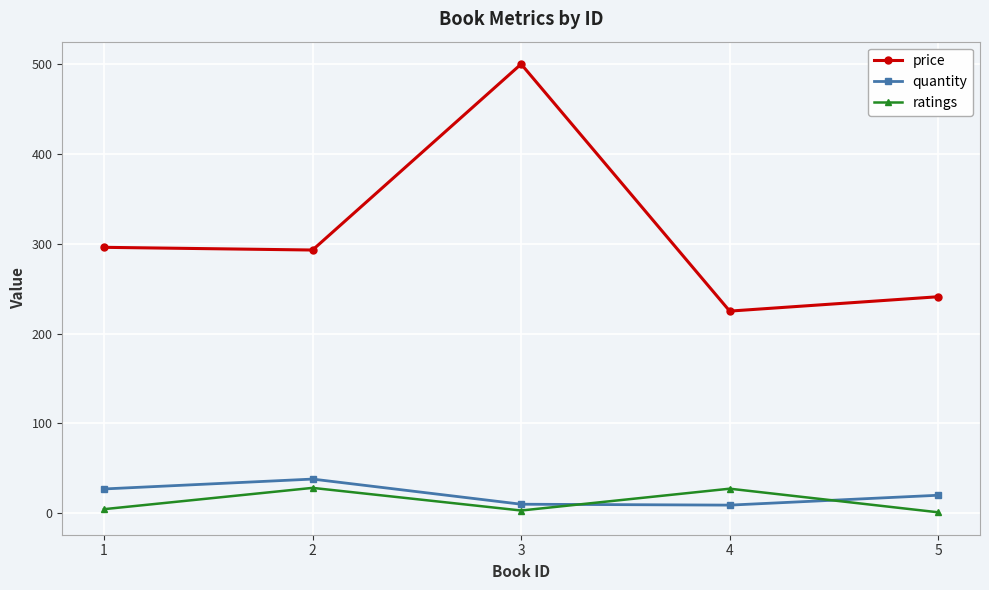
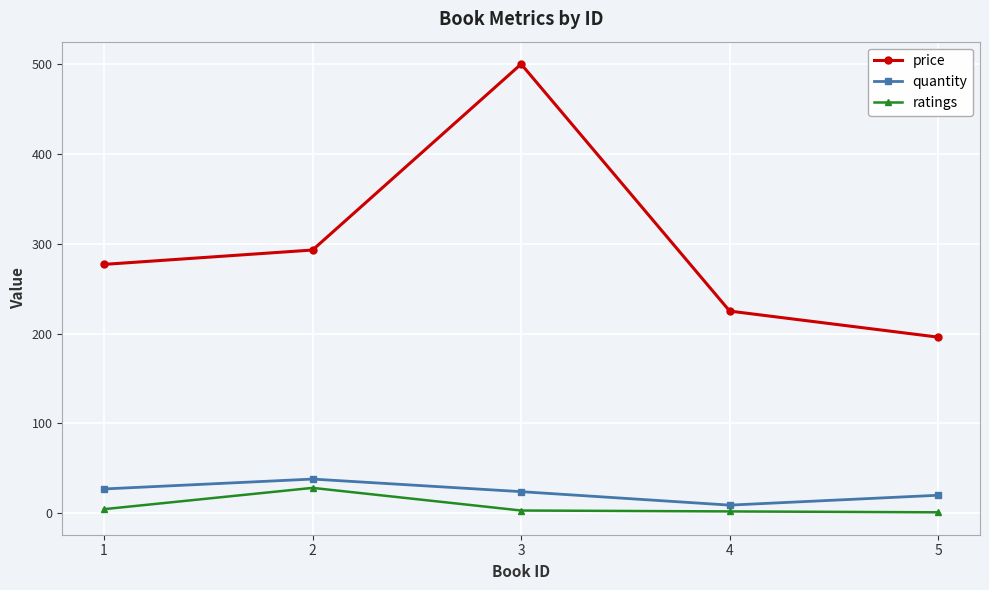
price, 1: 300 -> 280
quantity, 3: 10 -> 20
ratings, 4: 30 -> 0
price, 5: 240 -> 200
